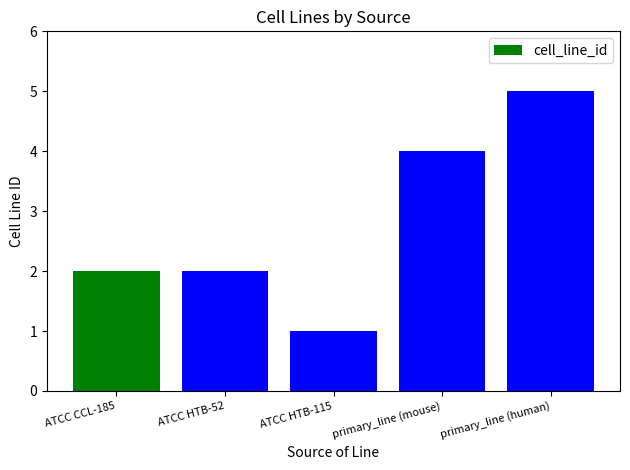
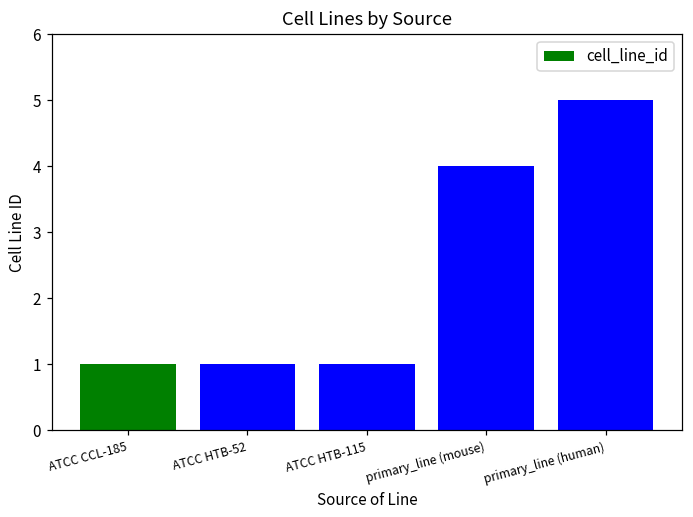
ATCC CCL-185: 2 -> 1
ATCC HTB-52: 2 -> 1
